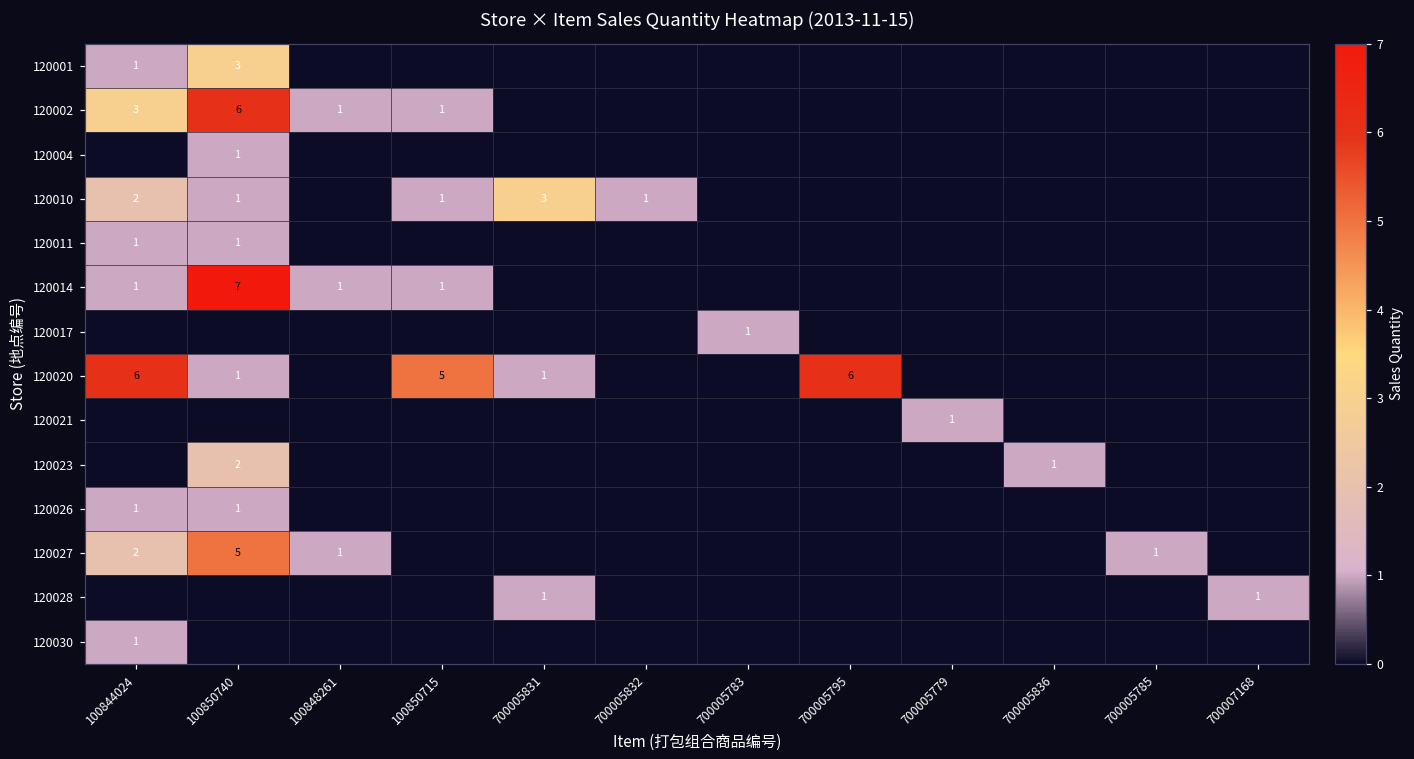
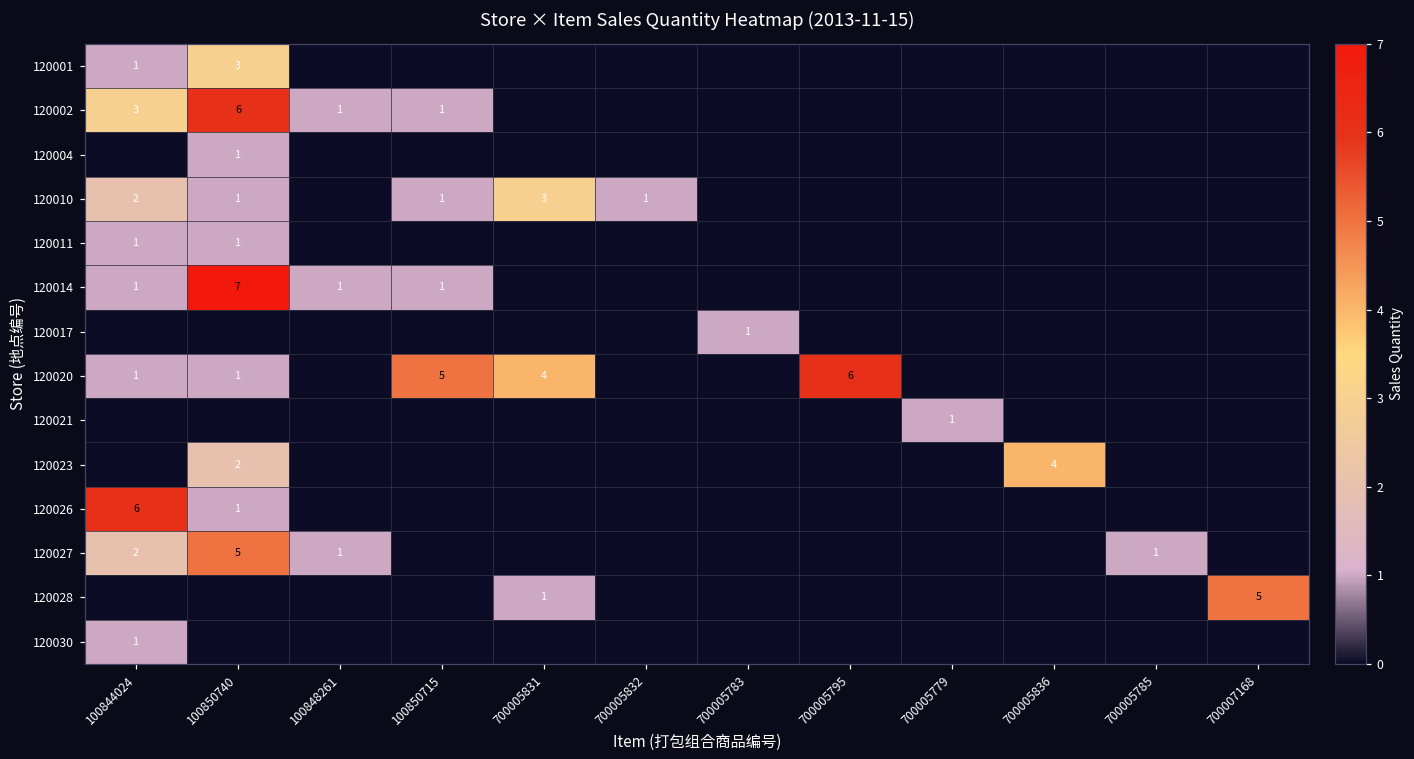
120020, 100844024: 6 -> 1
120020, 700005831: 1 -> 4
120023, 700005836: 1 -> 4
120026, 100844024: 1 -> 6
120028, 700007168: 1 -> 5
